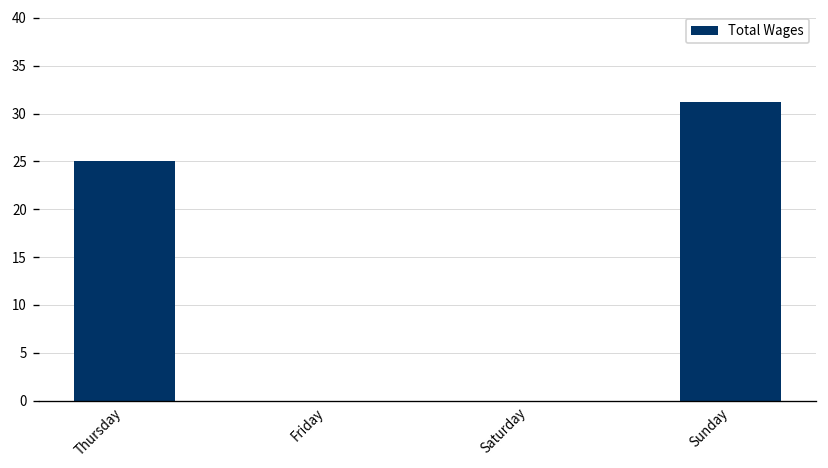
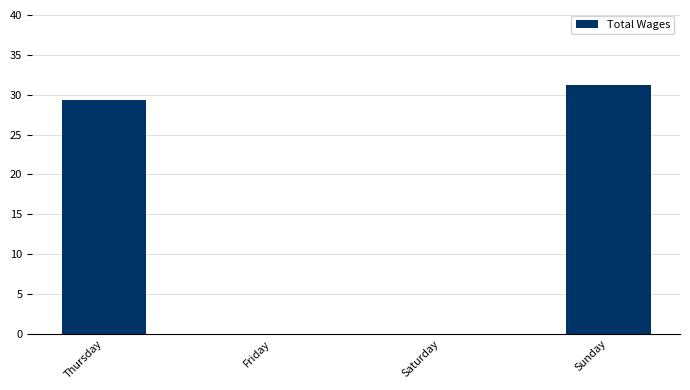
Thursday: 25 -> 29
